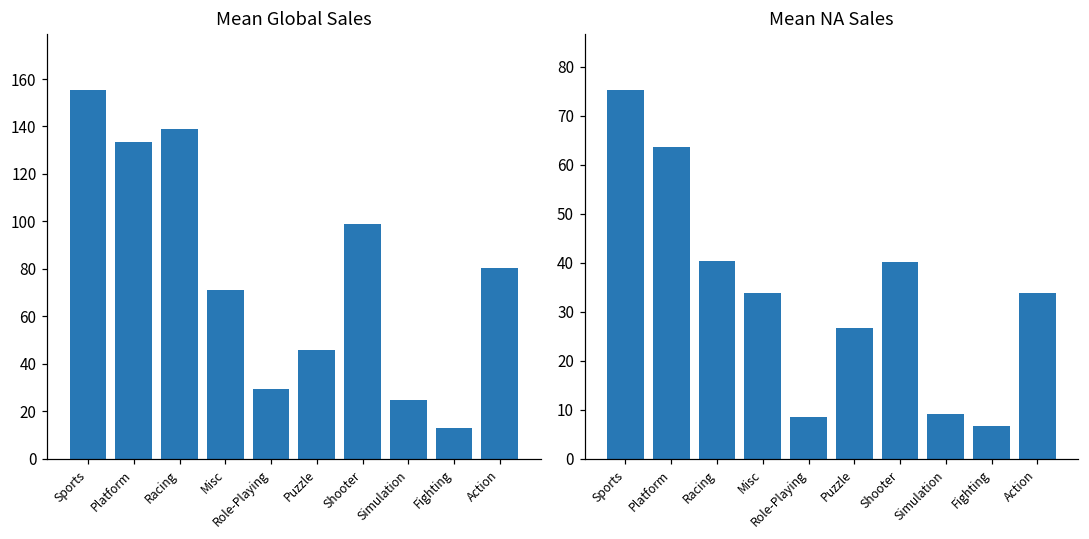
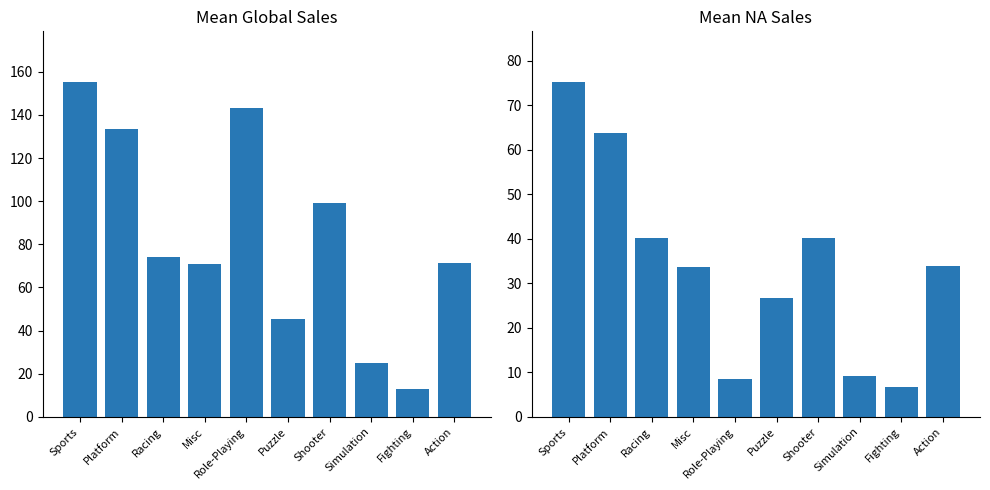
Mean Global Sales, Racing: 139 -> 74
Mean Global Sales, Role-Playing: 29 -> 143
Mean Global Sales, Action: 81 -> 71
